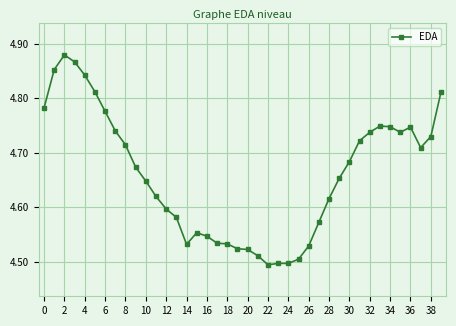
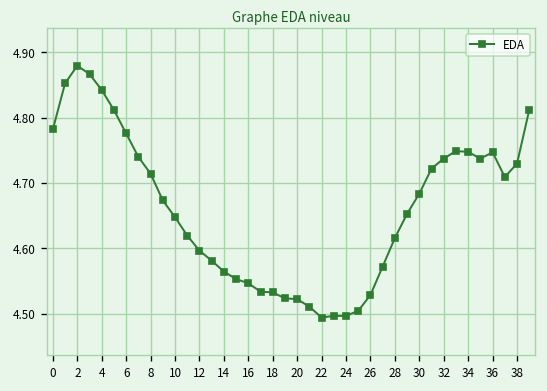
14: 4.53 -> 4.56
